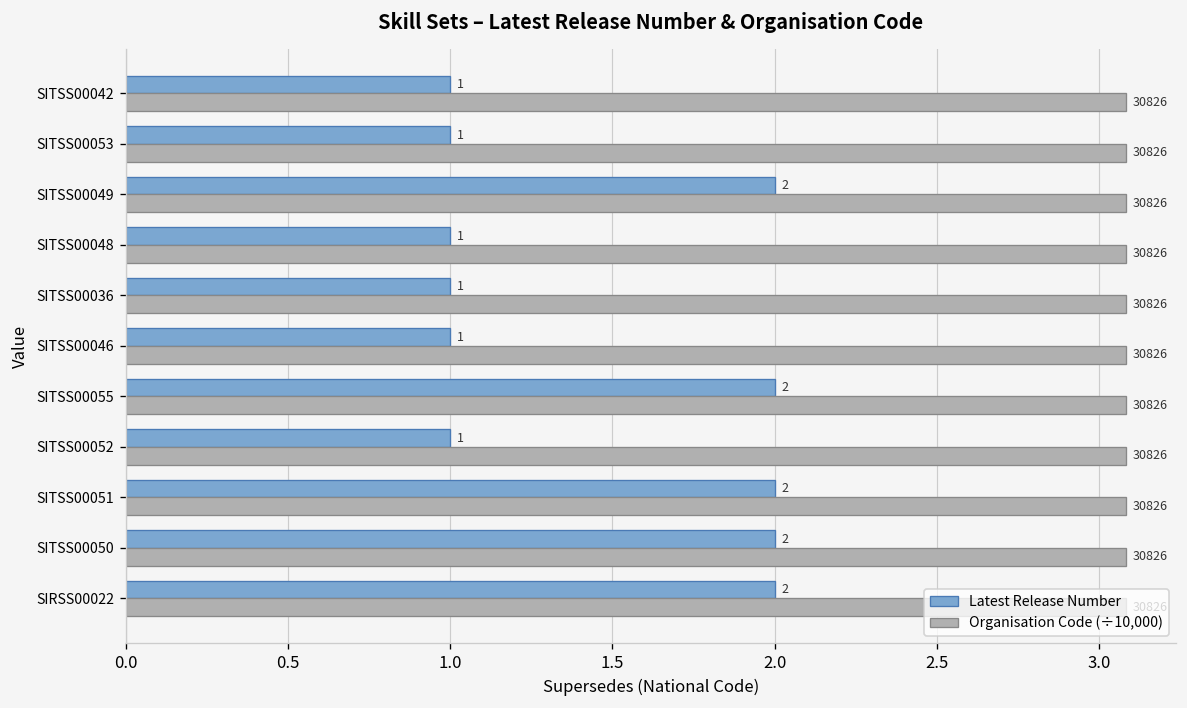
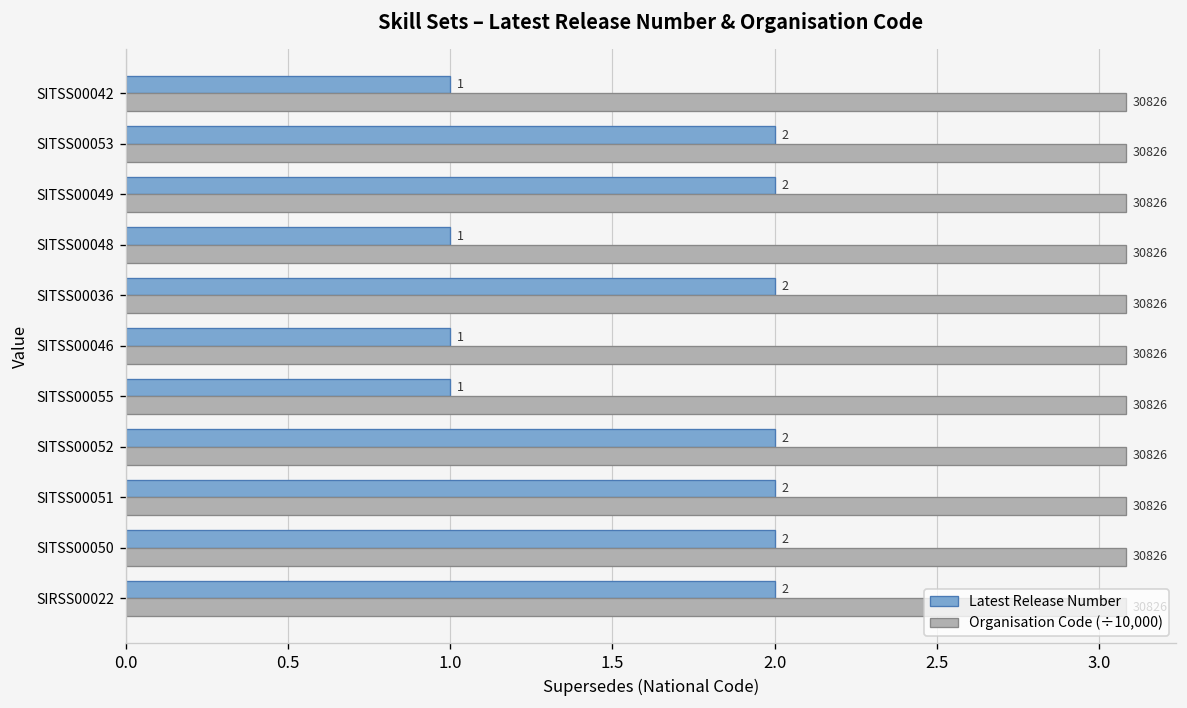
Latest Release Number, SITSS00053: 1 -> 2
Latest Release Number, SITSS00036: 1 -> 2
Latest Release Number, SITSS00055: 2 -> 1
Latest Release Number, SITSS00052: 1 -> 2
